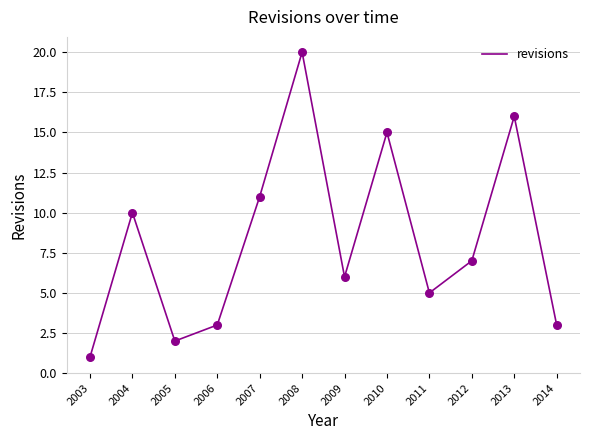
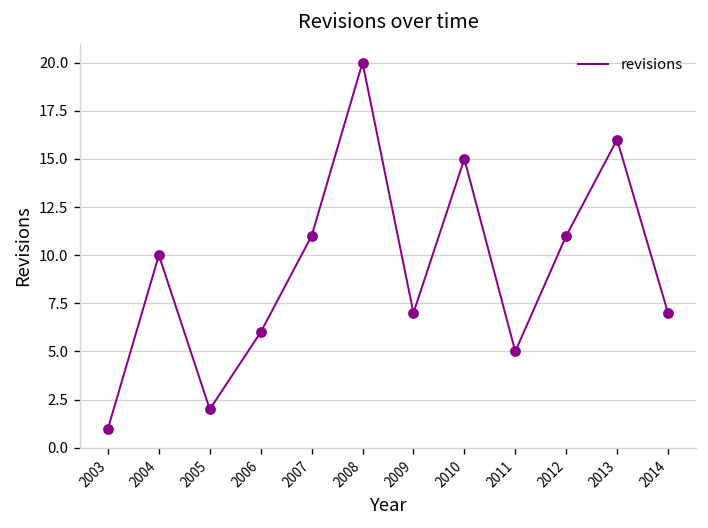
2006: 3 -> 6
2009: 6 -> 7
2012: 7 -> 11
2014: 3 -> 7
